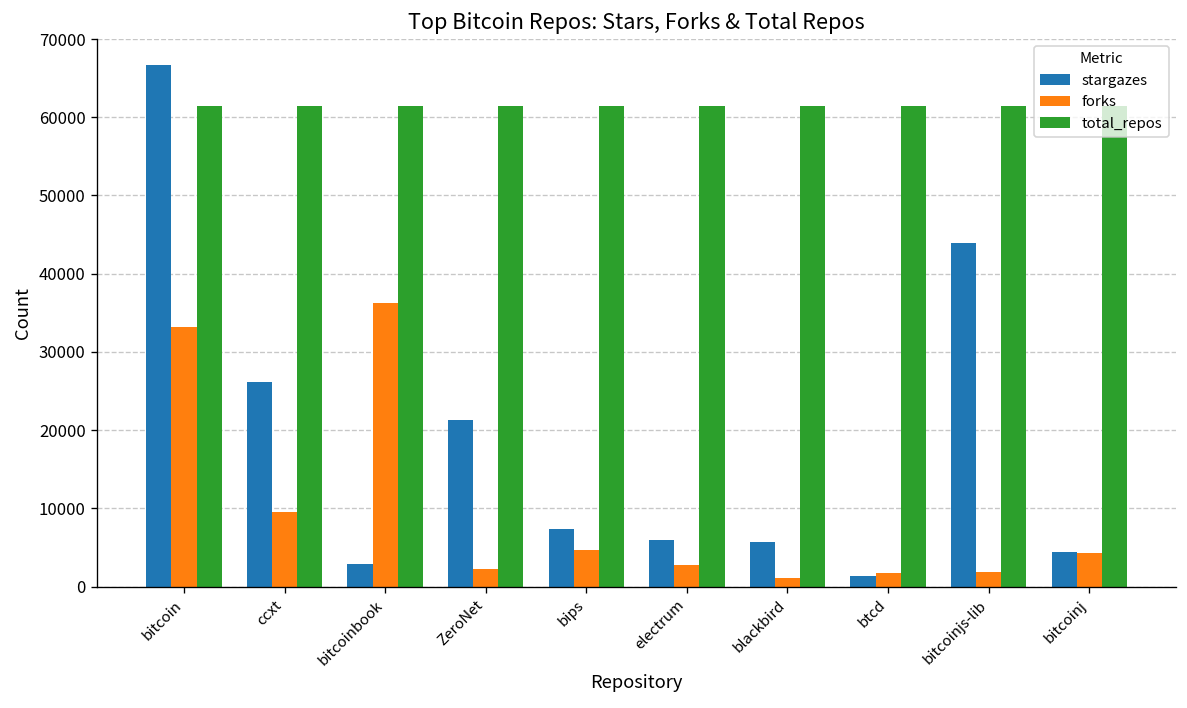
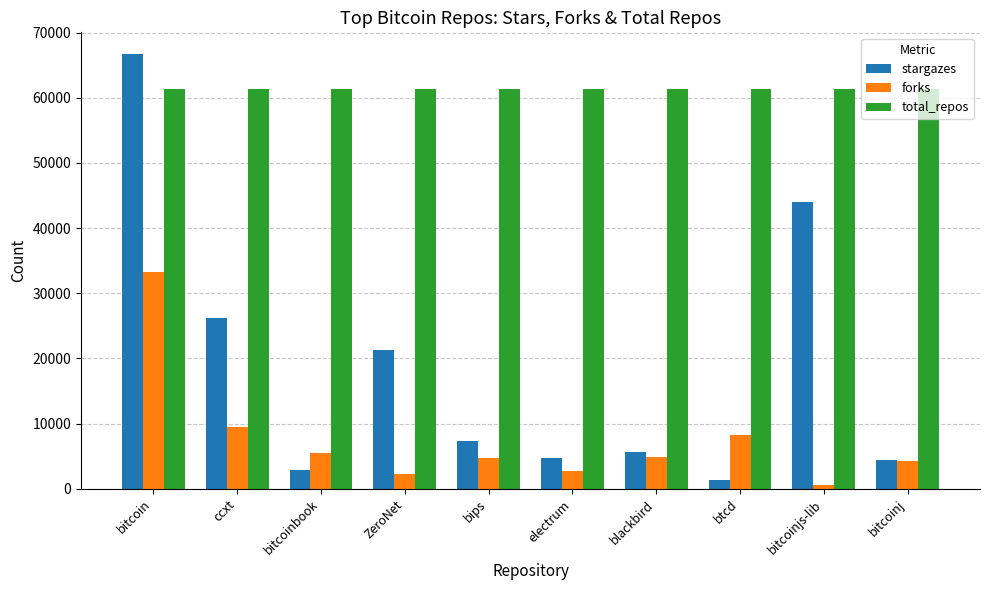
forks, bitcoinbook: 36000 -> 5000
stargazes, electrum: 6000 -> 5000
forks, blackbird: 1000 -> 5000
forks, btcd: 2000 -> 8000
forks, bitcoinjs-lib: 2000 -> 1000
